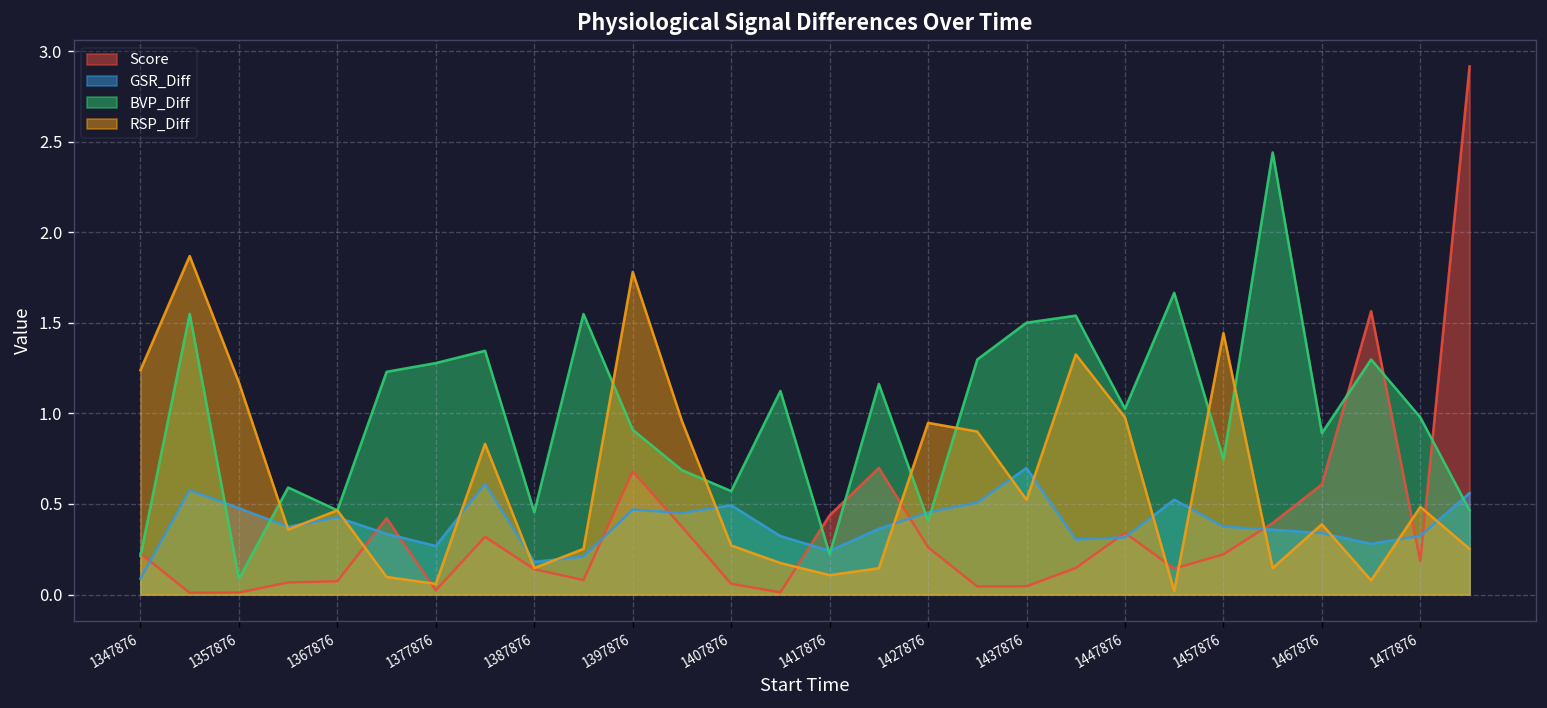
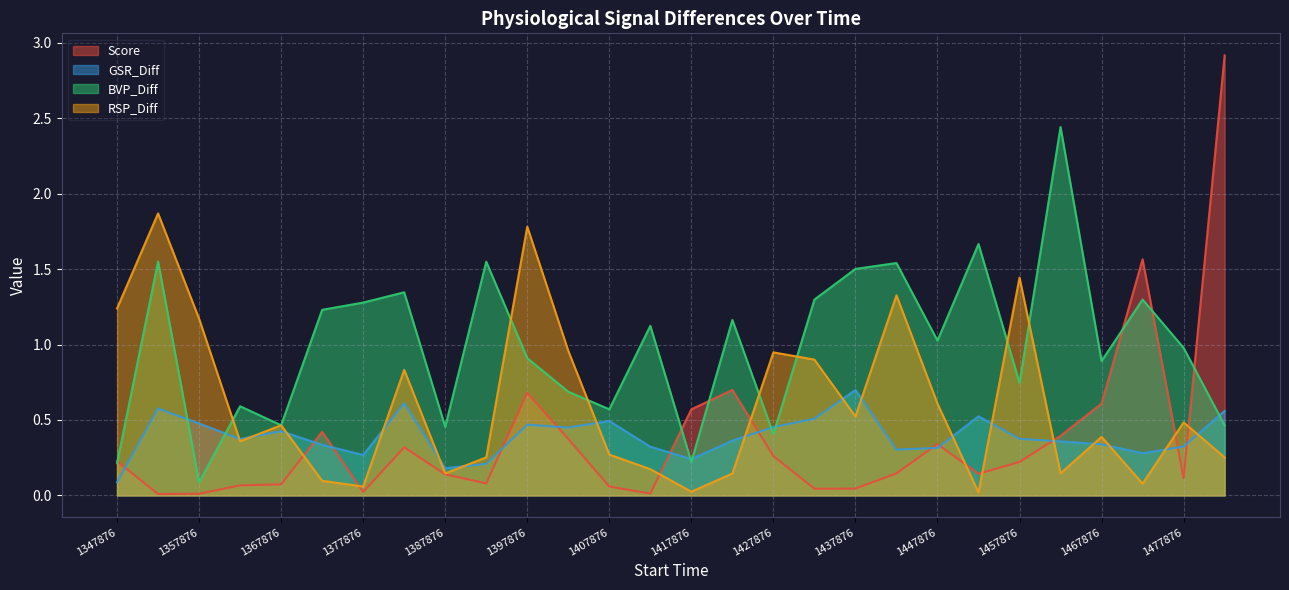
Score, 1417876: 0.44 -> 0.57
RSP_Diff, 1417876: 0.11 -> 0.02
RSP_Diff, 1447876: 0.98 -> 0.61
Score, 1477876: 0.18 -> 0.11
